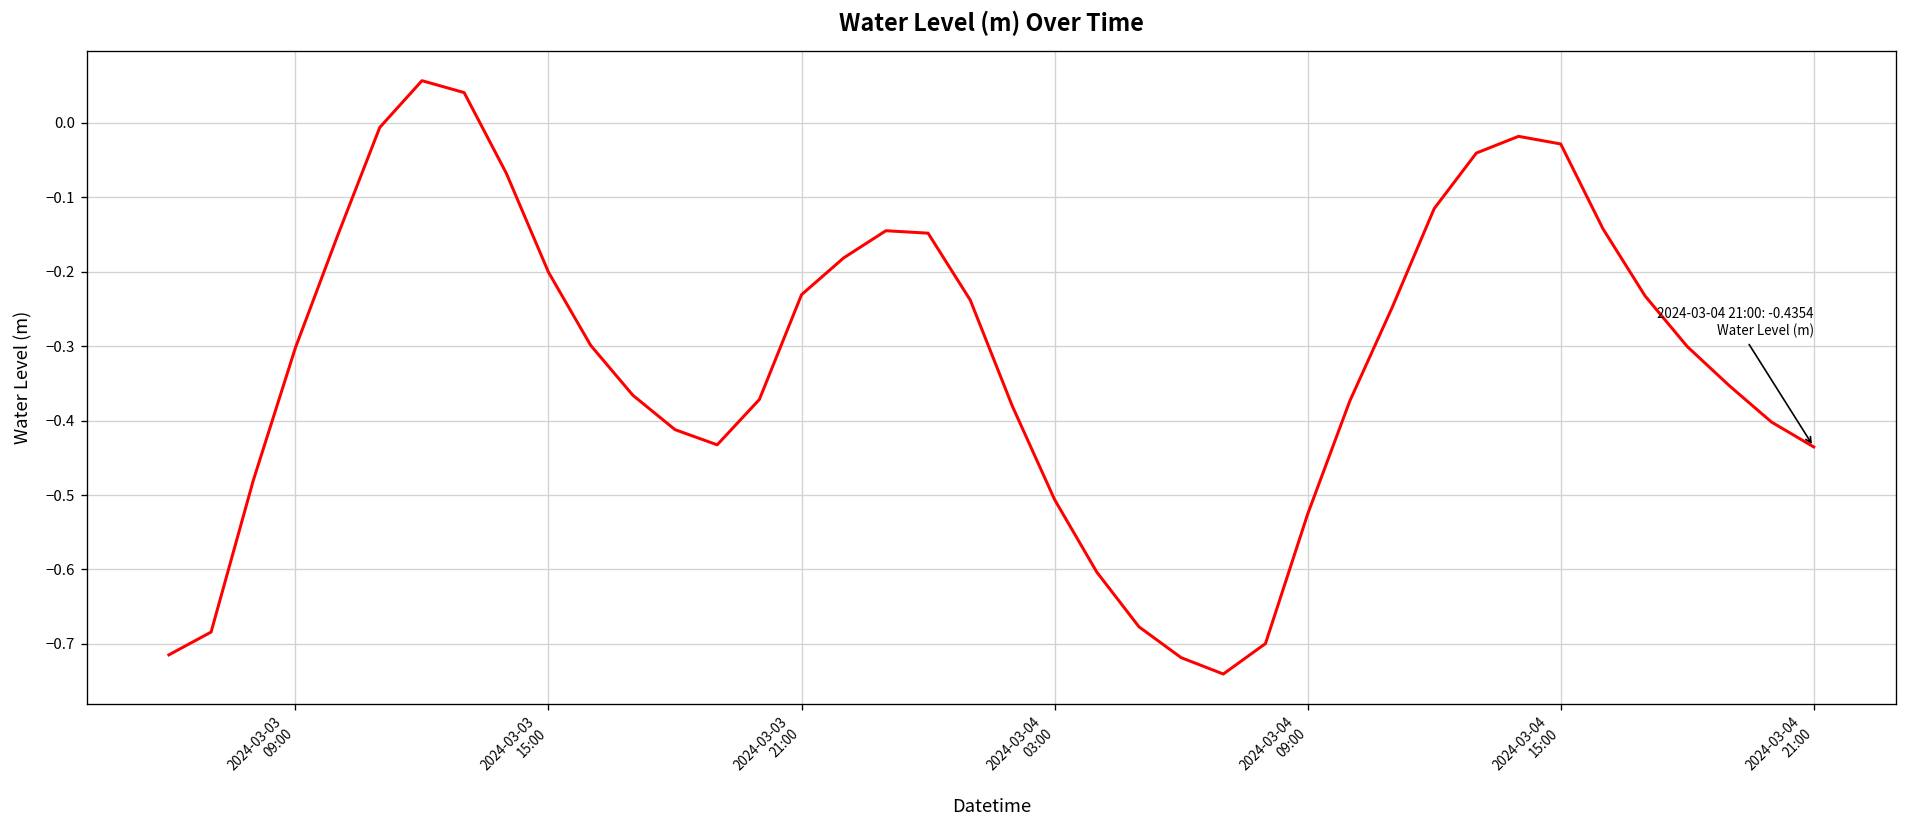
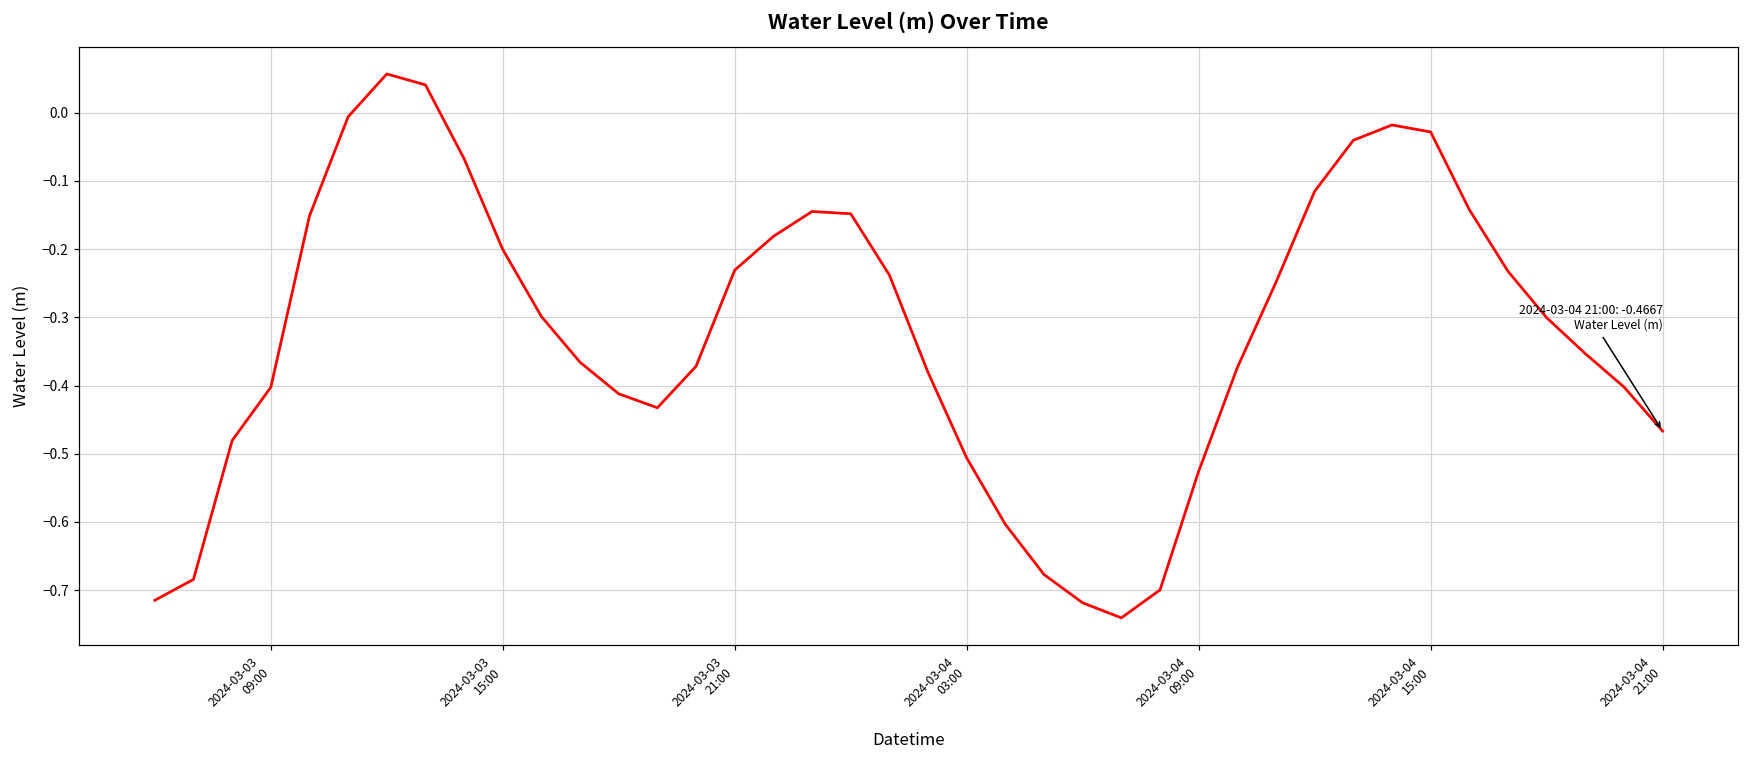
2024-03-03 09:00: -0.30 -> -0.40
2024-03-04 21:00: -0.4354 -> -0.4667
